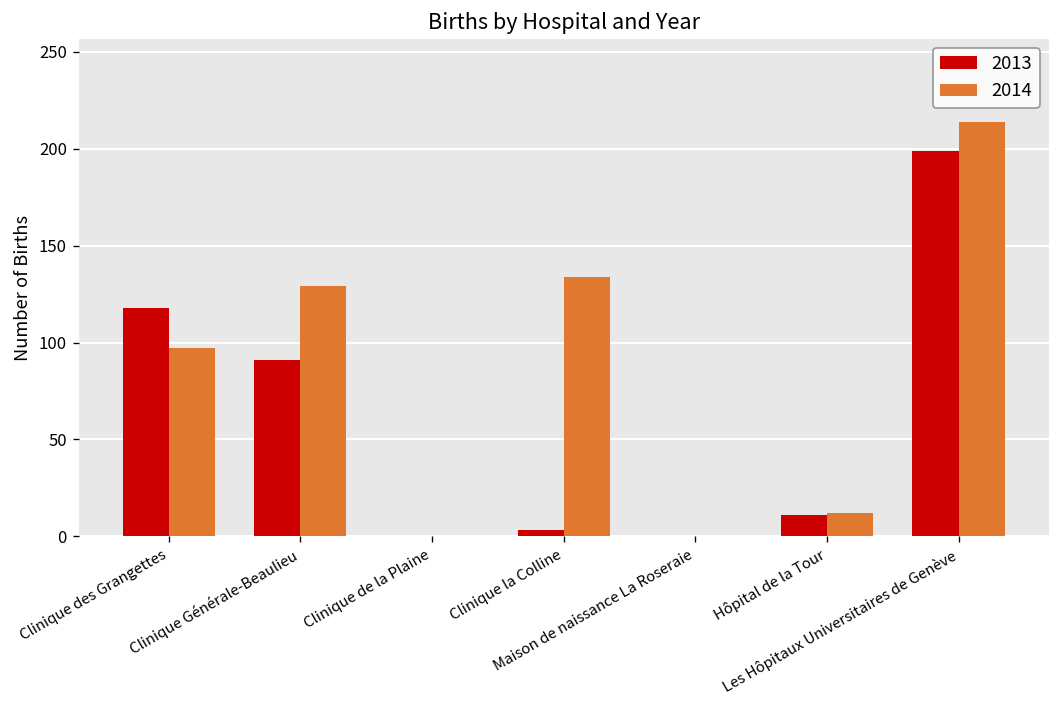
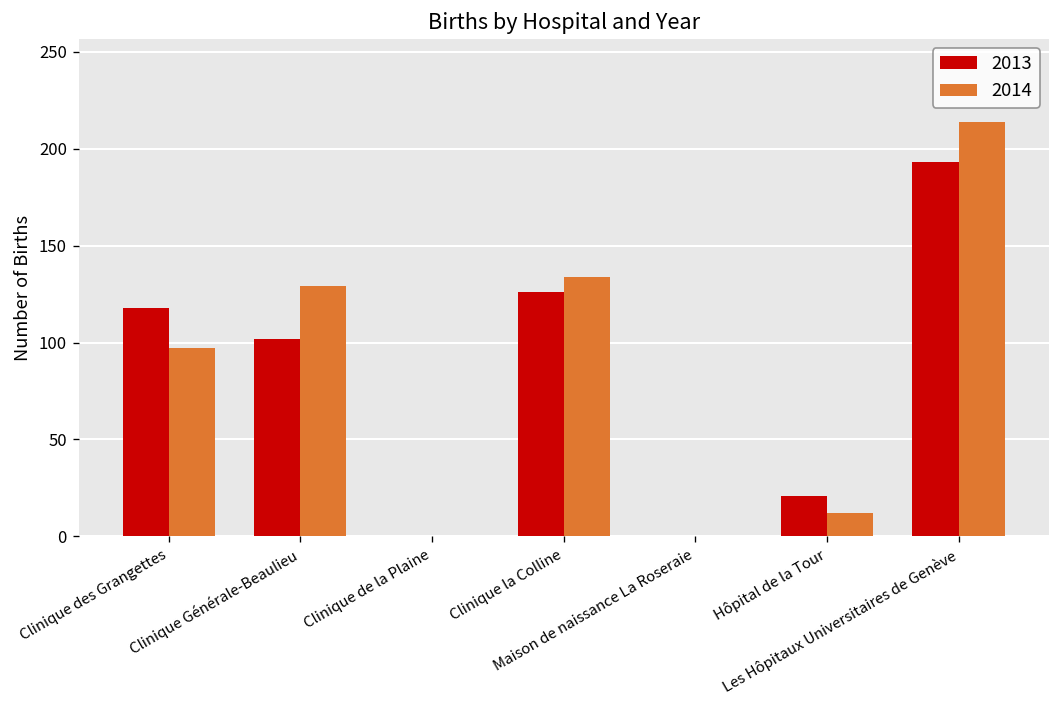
2013, Clinique Générale-Beaulieu: 91 -> 102
2013, Clinique la Colline: 3 -> 126
2013, Hôpital de la Tour: 11 -> 21
2013, Les Hôpitaux Universitaires de Genève: 199 -> 193
